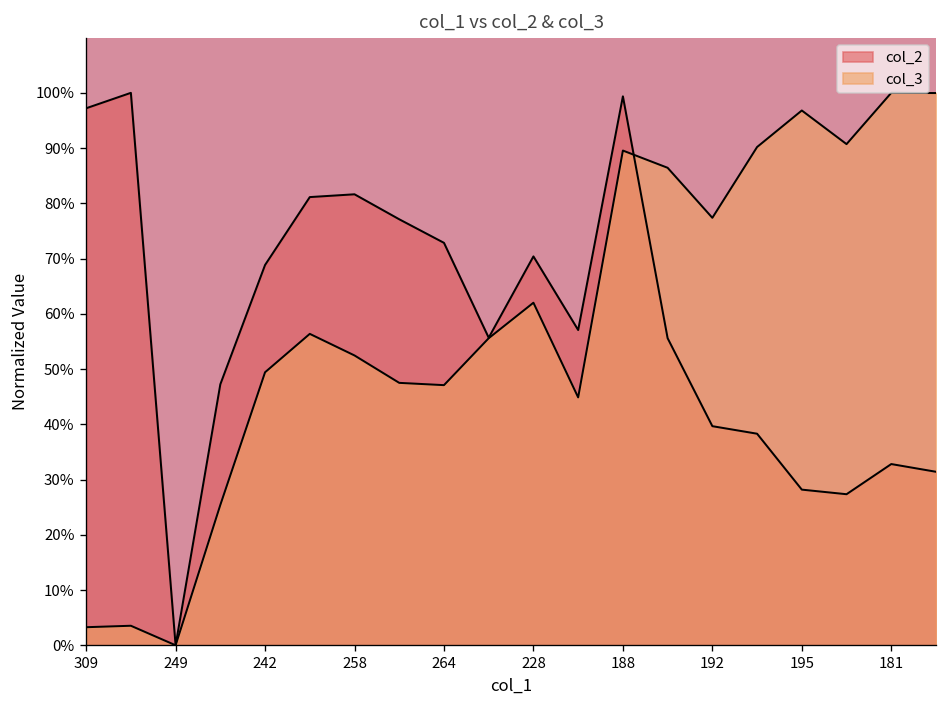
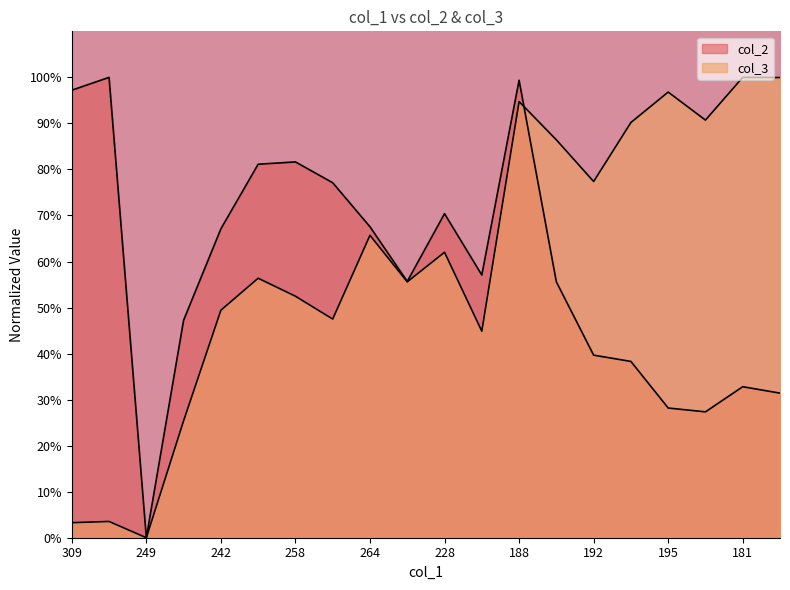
col_2, 242: 69% -> 67%
col_2, 264: 73% -> 68%
col_3, 264: 47% -> 66%
col_3, 188: 90% -> 95%
